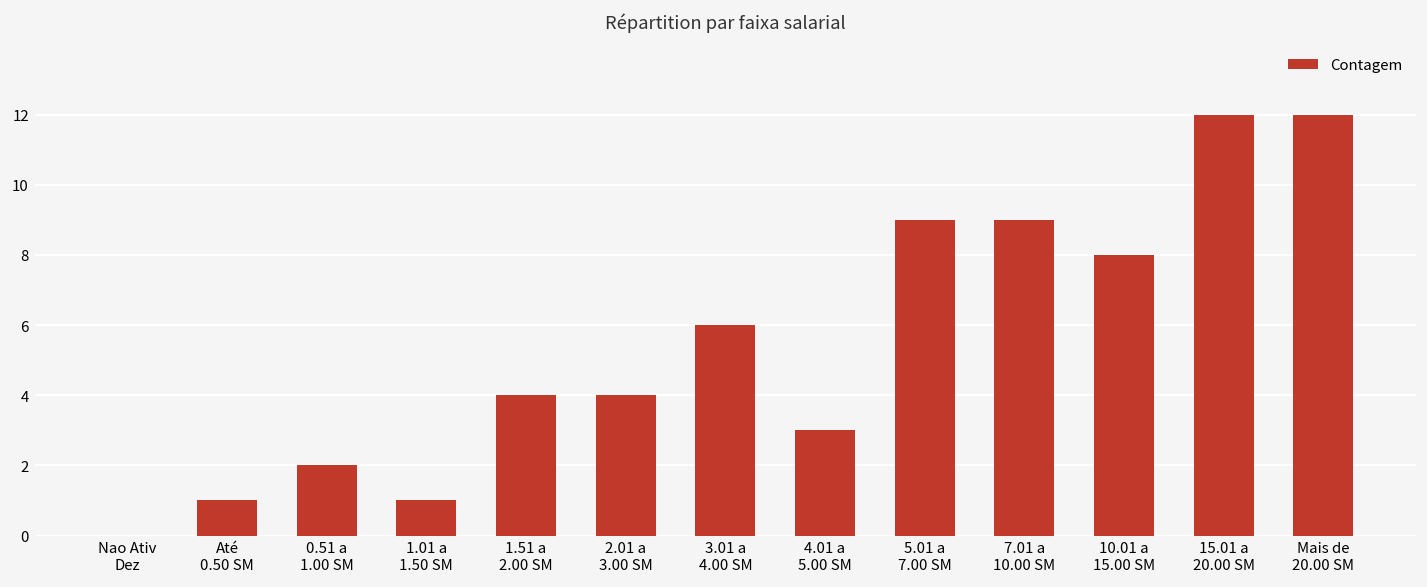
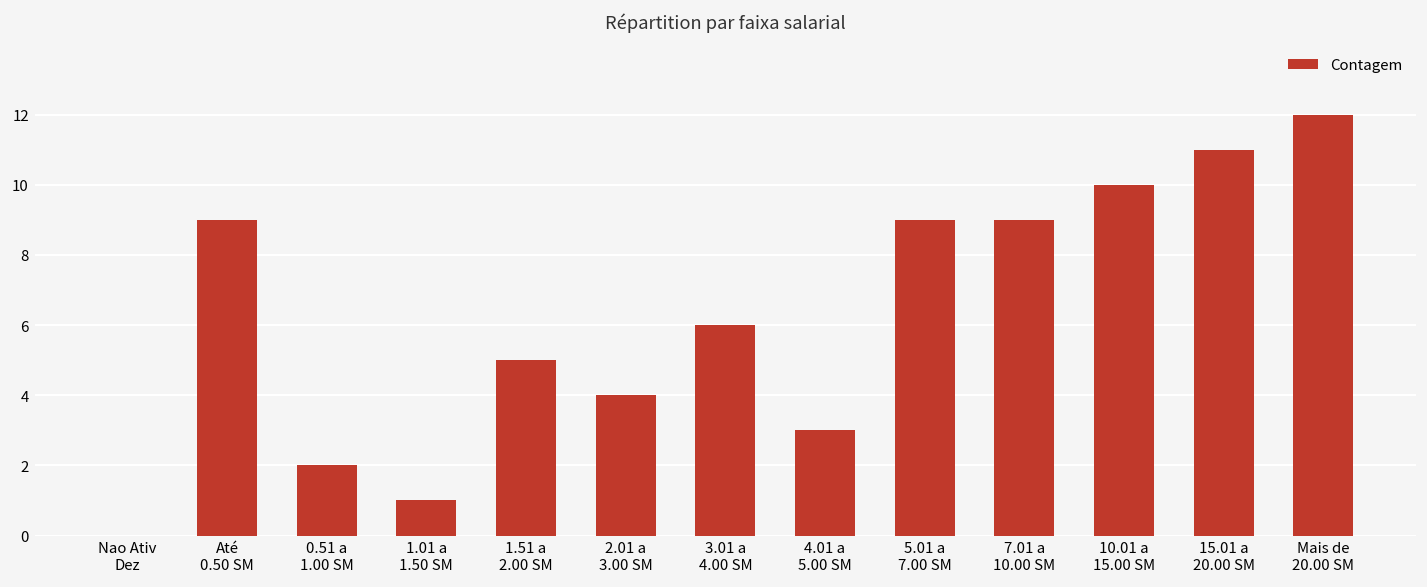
Até 0.50 SM: 1 -> 9
1.51 a 2.00 SM: 4 -> 5
10.01 a 15.00 SM: 8 -> 10
15.01 a 20.00 SM: 12 -> 11
